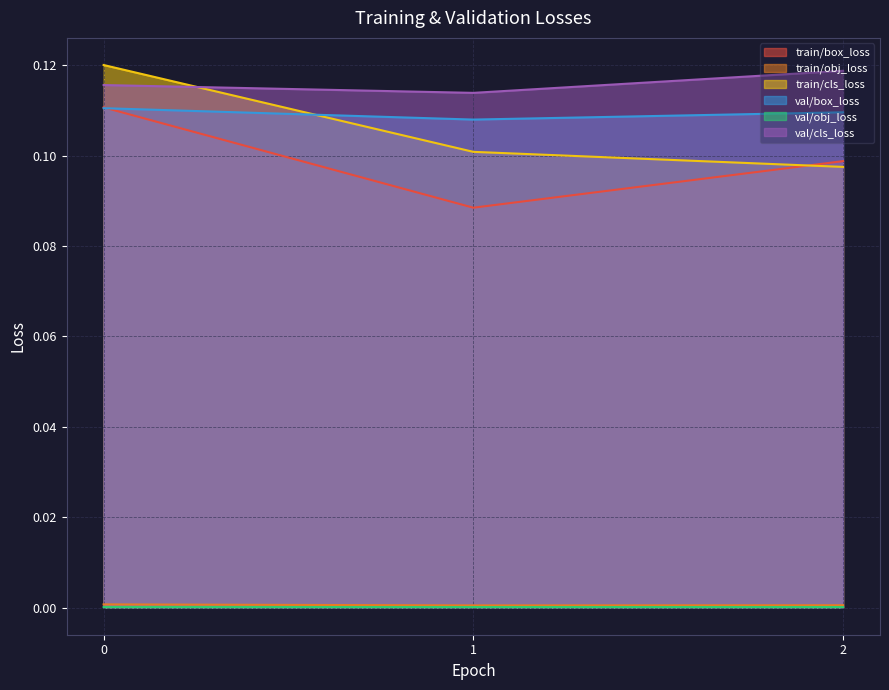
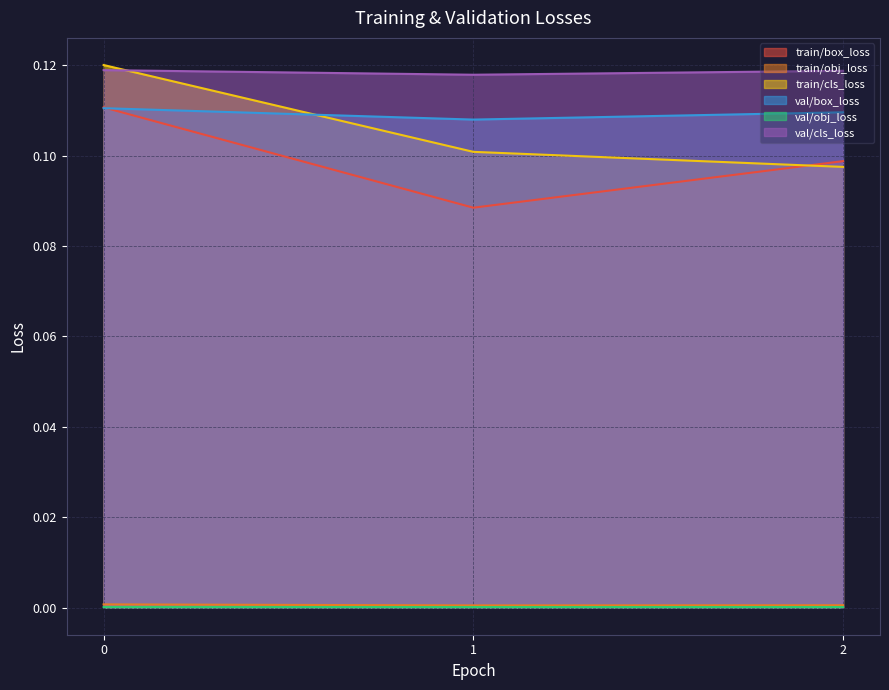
val/cls_loss, 0: 0.116 -> 0.119
val/cls_loss, 1: 0.114 -> 0.118
